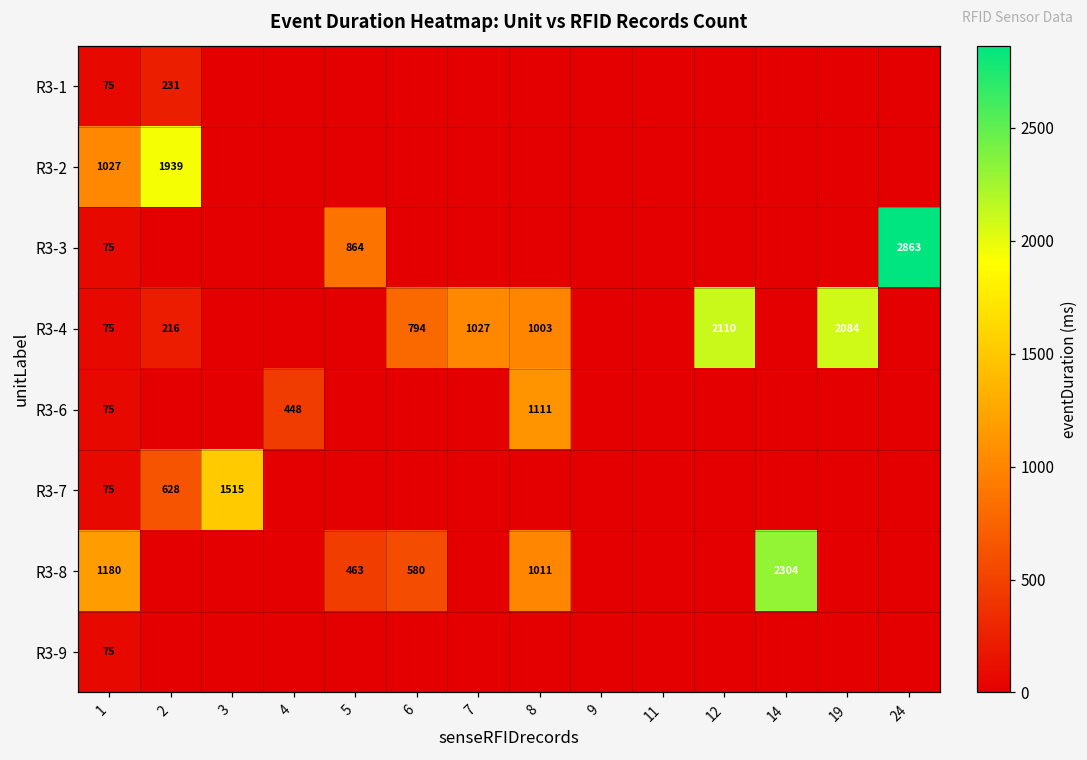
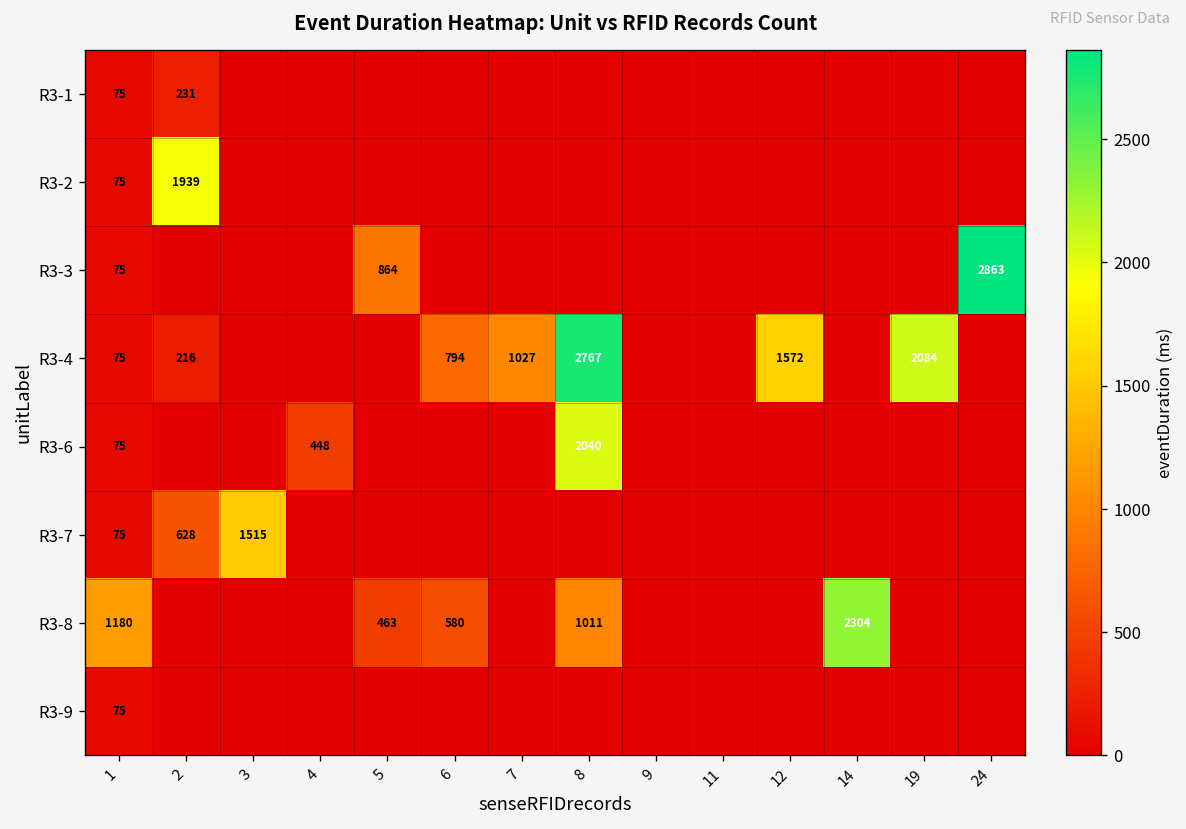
R3-2, 1: 1027 -> 75
R3-4, 8: 1003 -> 2767
R3-4, 12: 2110 -> 1572
R3-6, 8: 1111 -> 2040
